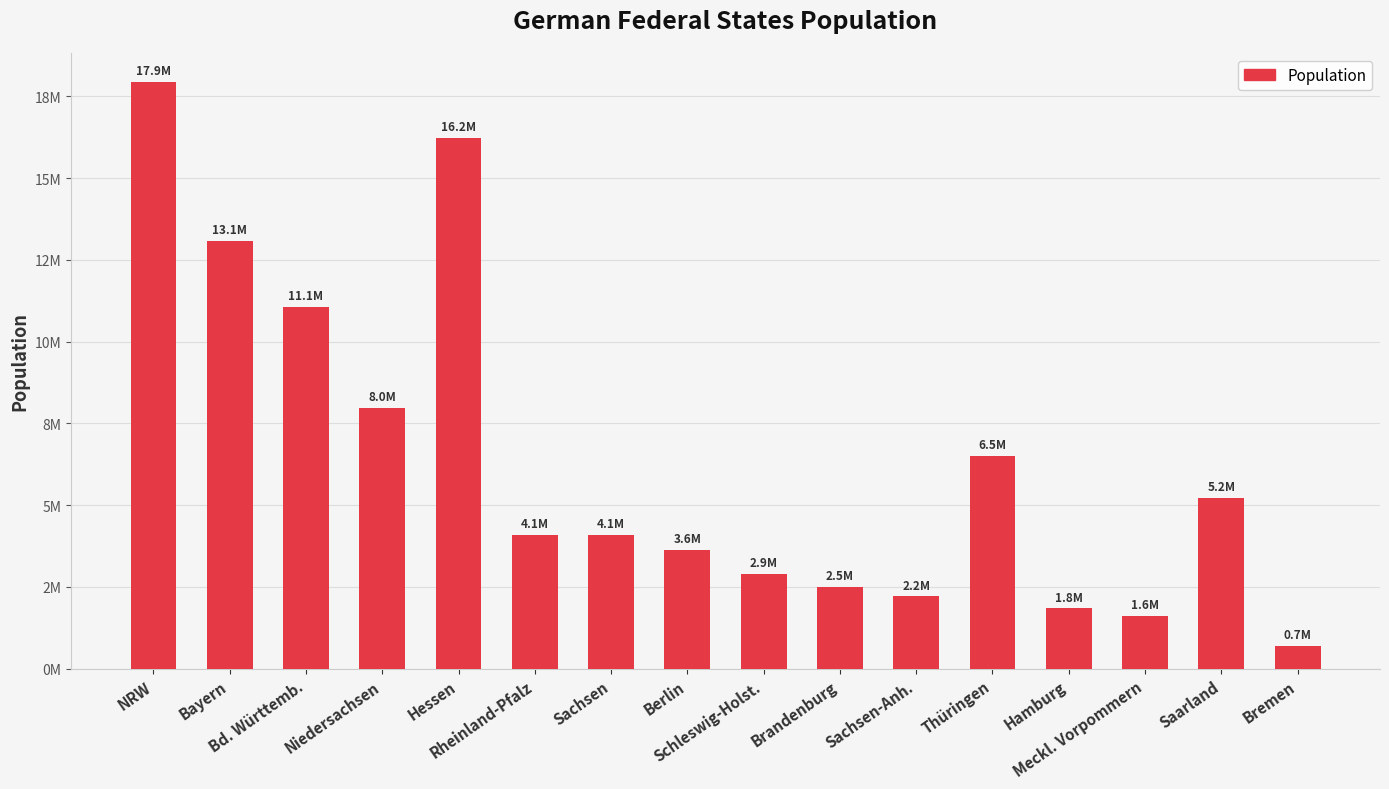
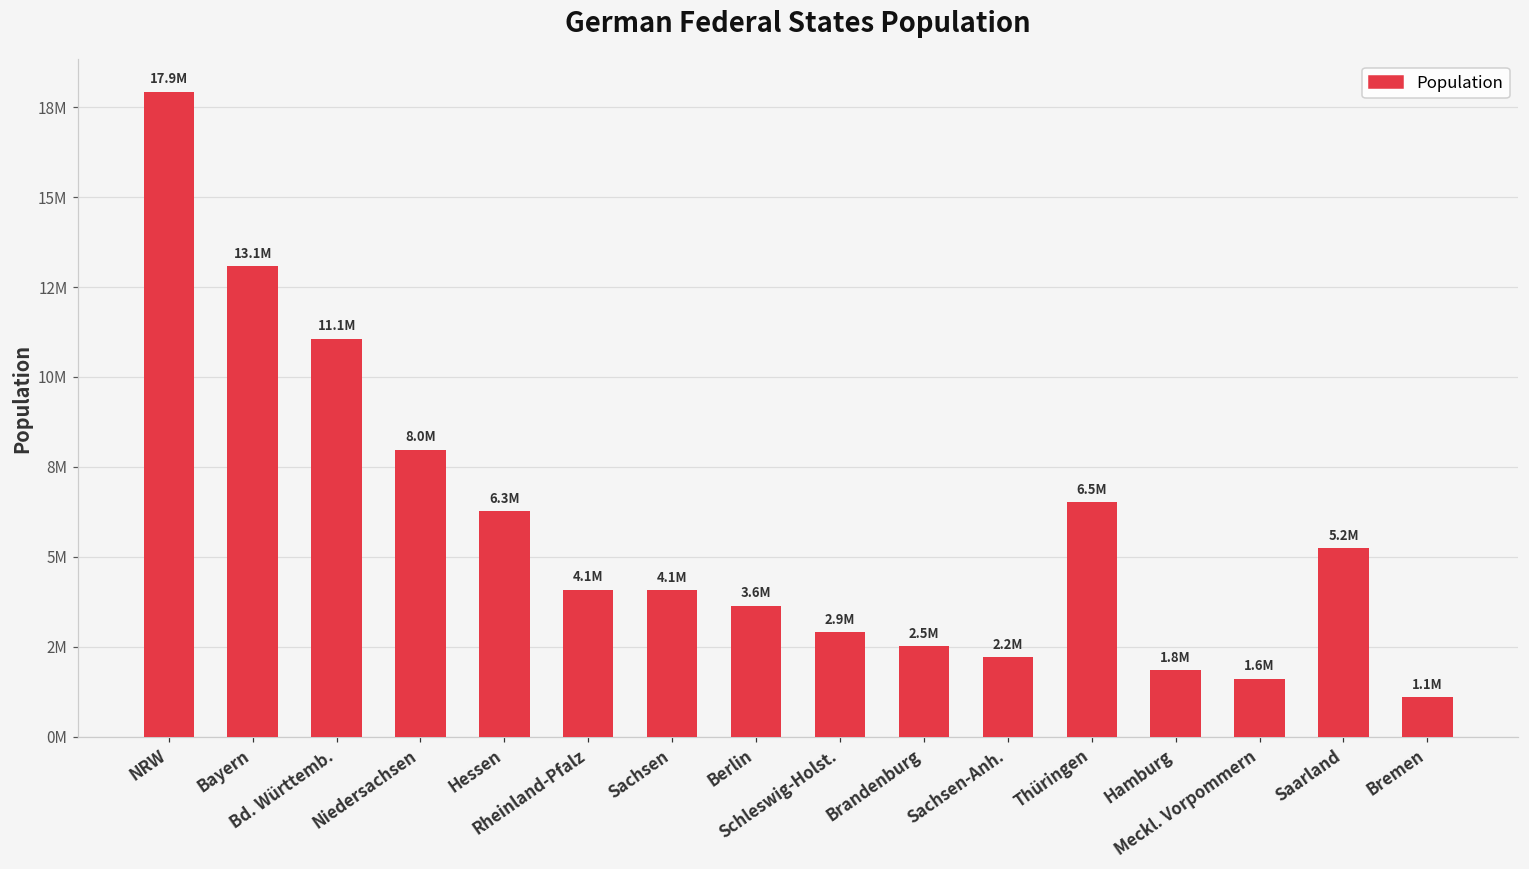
Hessen: 16.2M -> 6.3M
Bremen: 0.7M -> 1.1M
